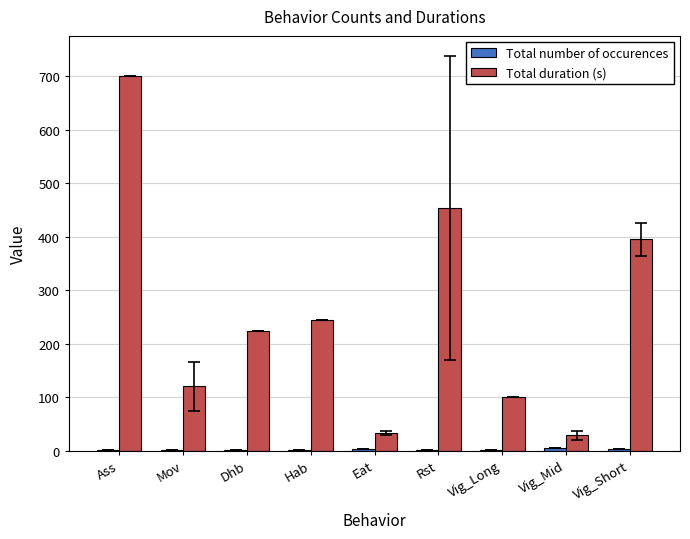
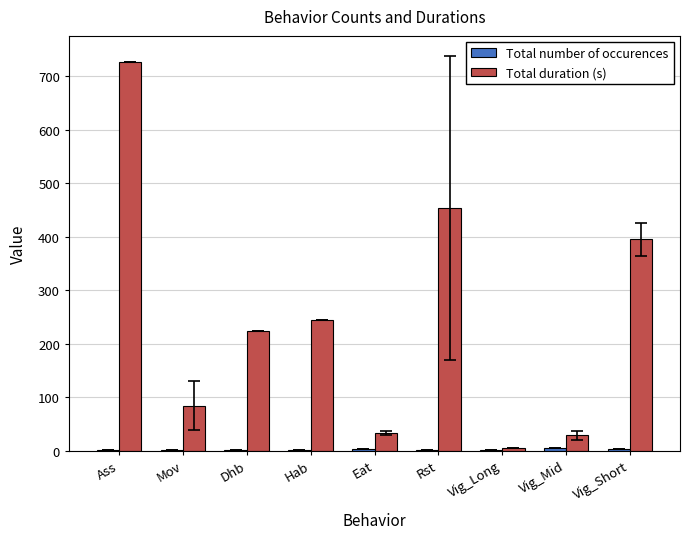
Total duration (s), Ass: 700 -> 730
Total duration (s), Mov: 120 -> 80
Total duration (s), Vig_Long: 100 -> 0
